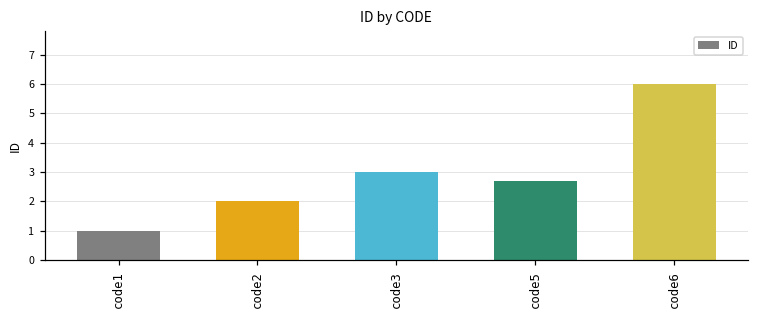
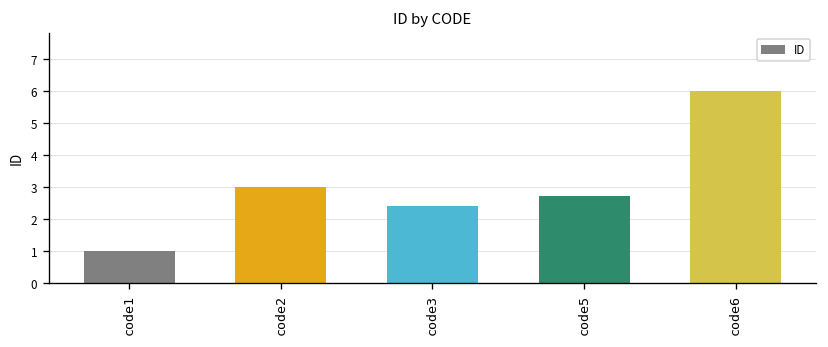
code2: 2 -> 3
code3: 3.0 -> 2.4
